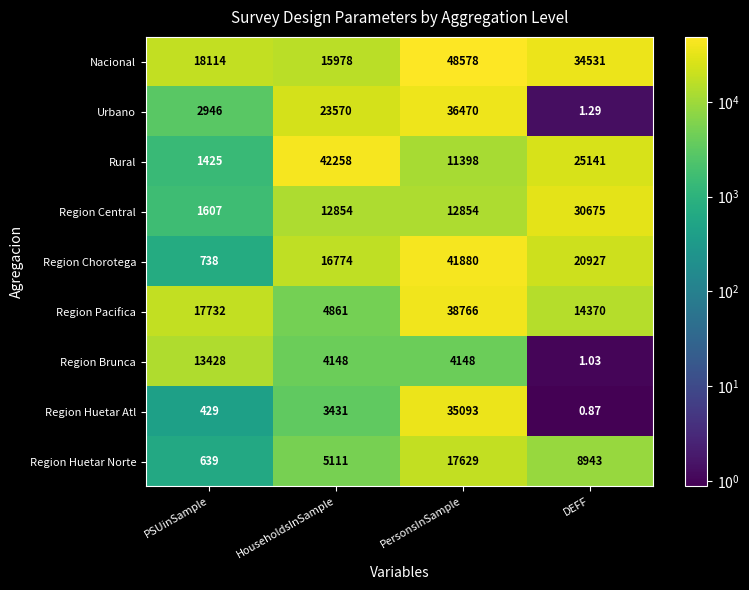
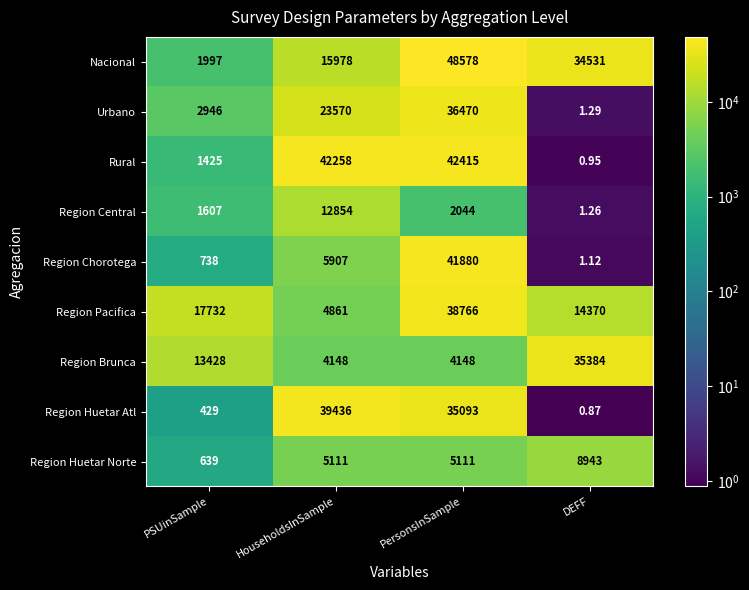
Nacional, PSUinSample: 18114 -> 1997
Rural, PersonsInSample: 11398 -> 42415
Rural, DEFF: 25141 -> 0.95
Region Central, PersonsInSample: 12854 -> 2044
Region Central, DEFF: 30675 -> 1.26
Region Chorotega, HouseholdsInSample: 16774 -> 5907
Region Chorotega, DEFF: 20927 -> 1.12
Region Brunca, DEFF: 1.03 -> 35384
Region Huetar Atl, HouseholdsInSample: 3431 -> 39436
Region Huetar Norte, PersonsInSample: 17629 -> 5111
